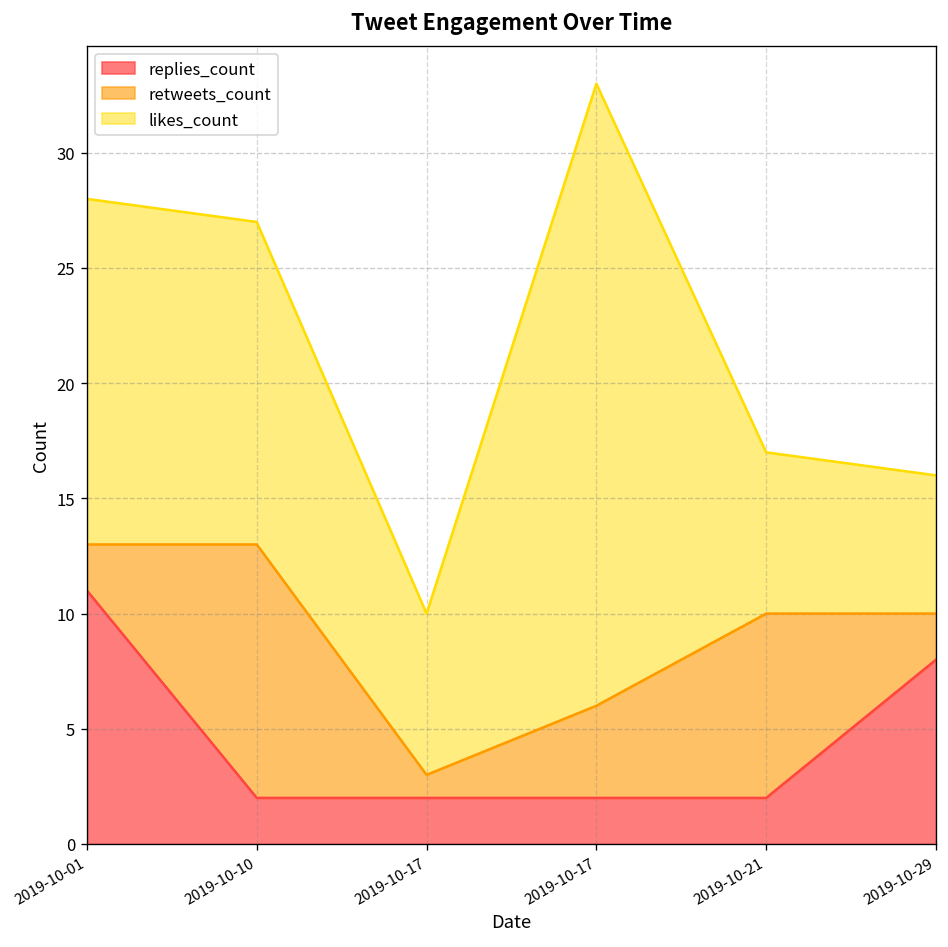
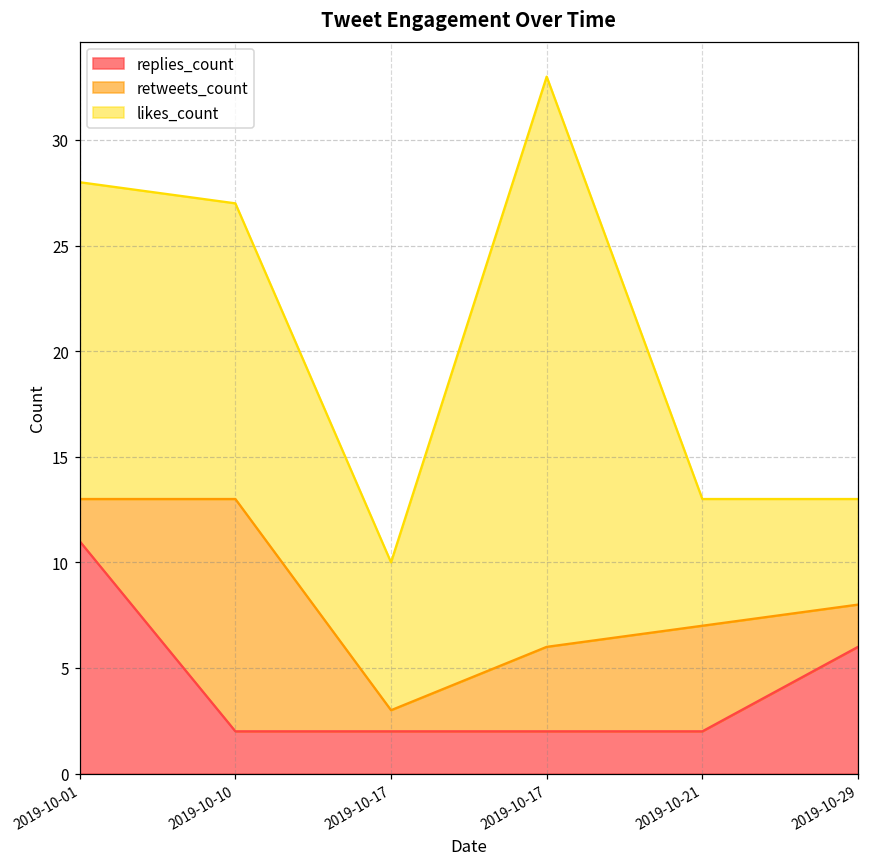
retweets_count, 2019-10-21: 8 -> 5
likes_count, 2019-10-21: 7 -> 6
replies_count, 2019-10-29: 8 -> 6
likes_count, 2019-10-29: 6 -> 5
